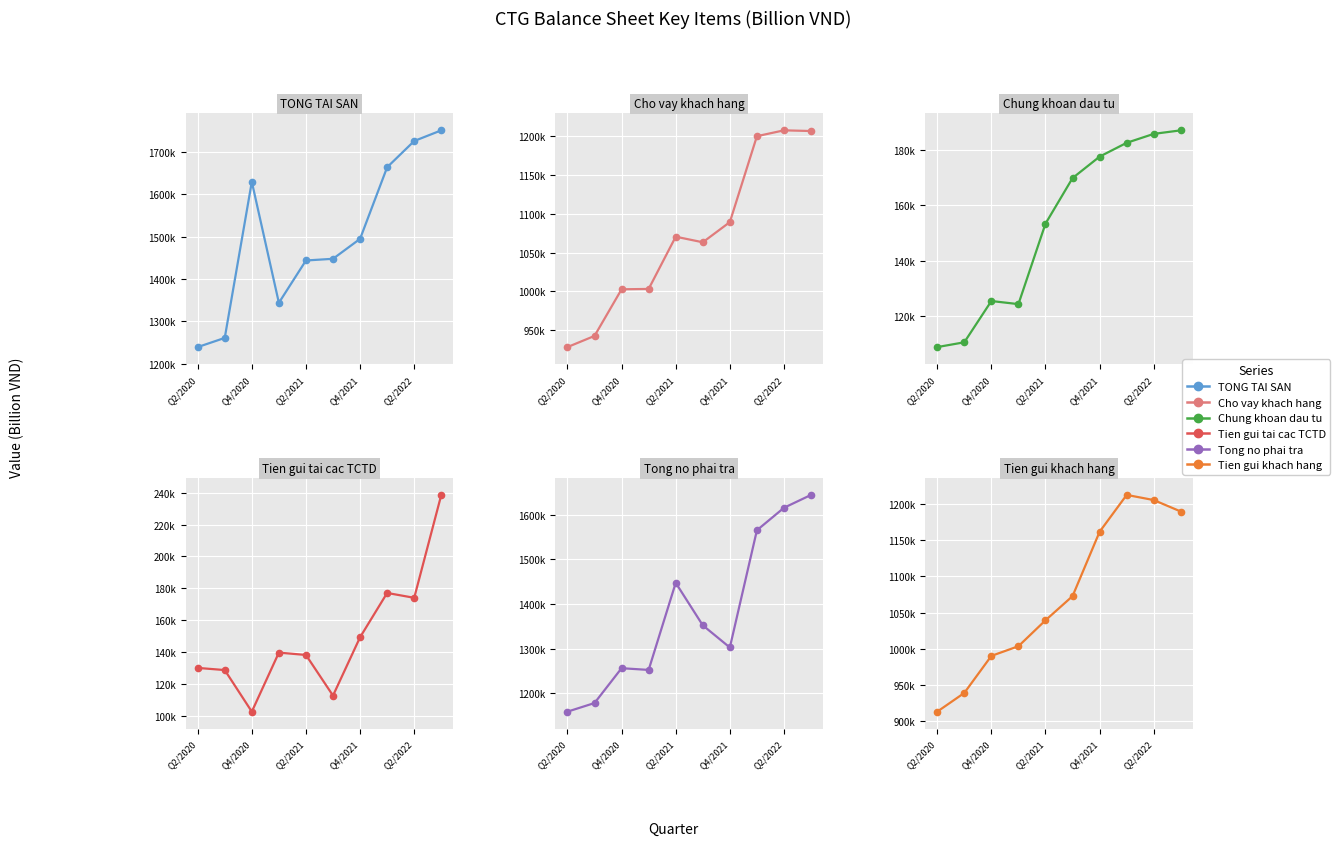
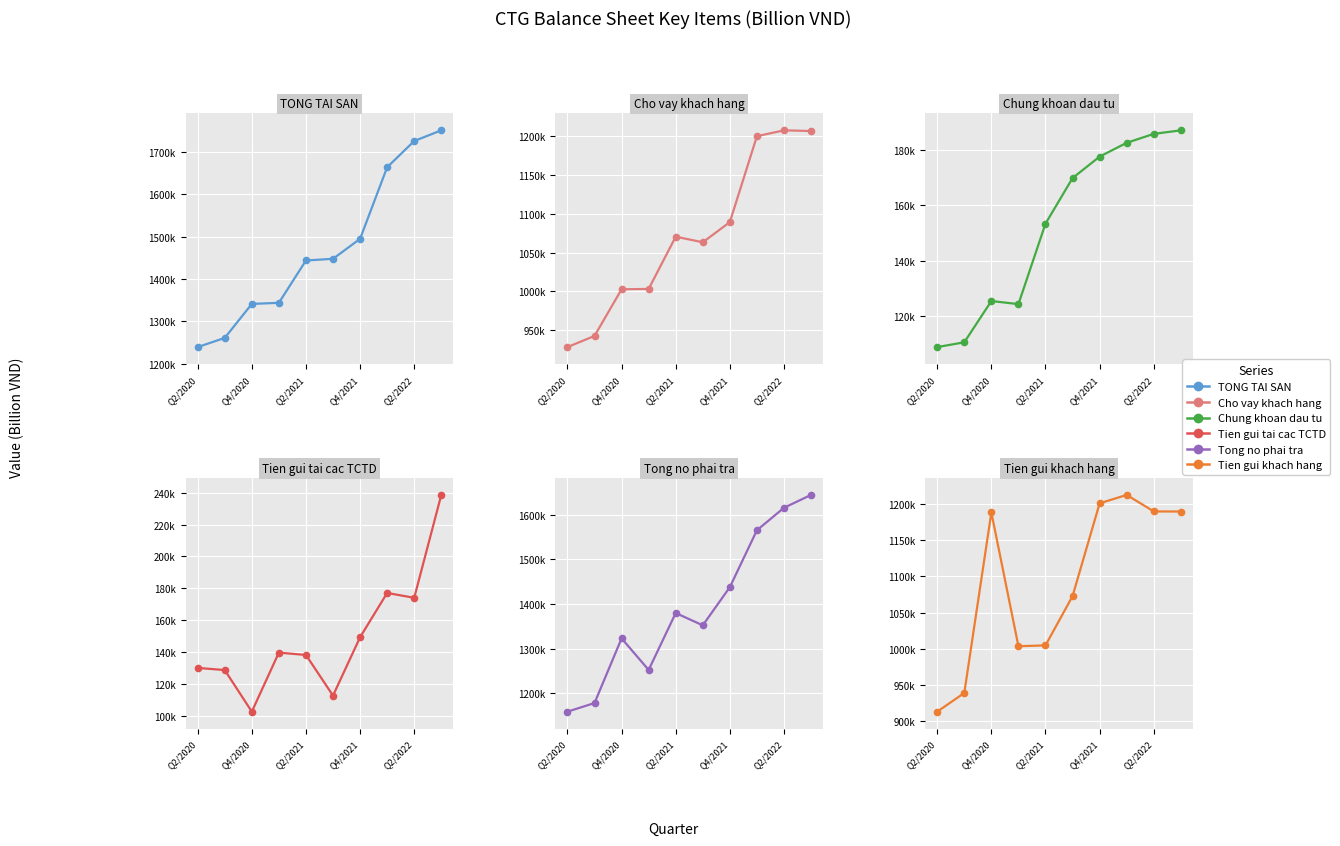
TONG TAI SAN, Q4/2020: 1630000 -> 1340000
Tong no phai tra, Q4/2020: 1260000 -> 1320000
Tong no phai tra, Q2/2021: 1450000 -> 1380000
Tong no phai tra, Q4/2021: 1300000 -> 1440000
Tien gui khach hang, Q4/2020: 990000 -> 1190000
Tien gui khach hang, Q2/2021: 1040000 -> 1000000
Tien gui khach hang, Q4/2021: 1160000 -> 1200000
Tien gui khach hang, Q2/2022: 1210000 -> 1190000
